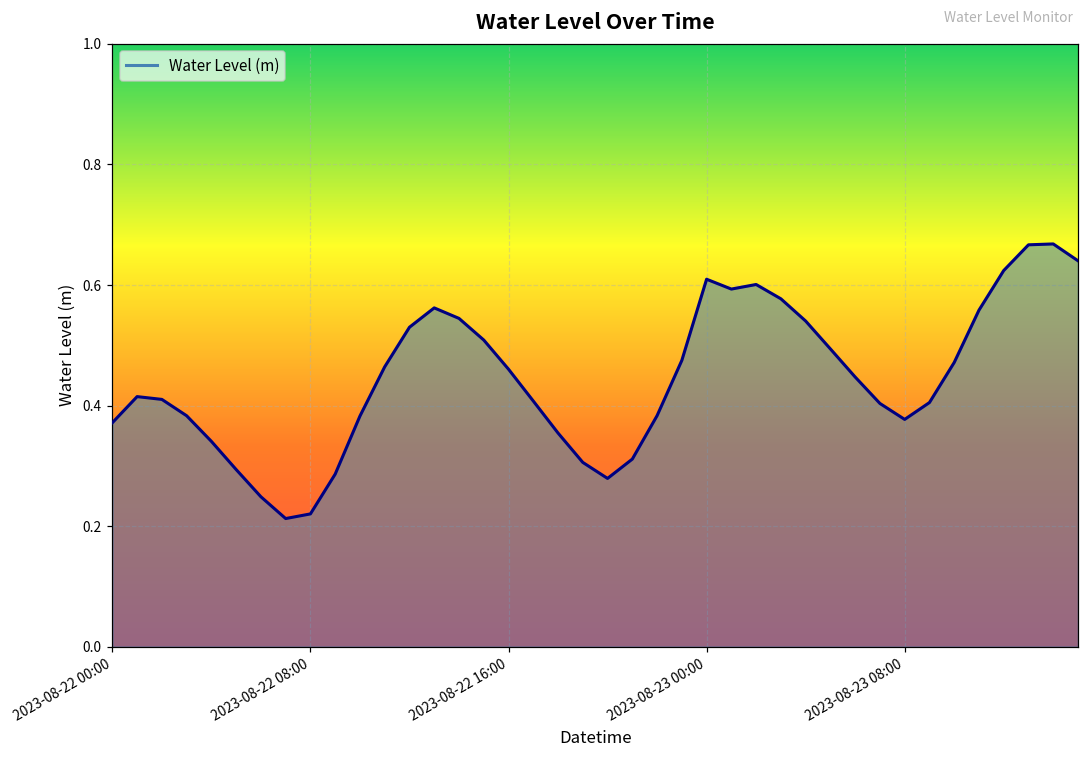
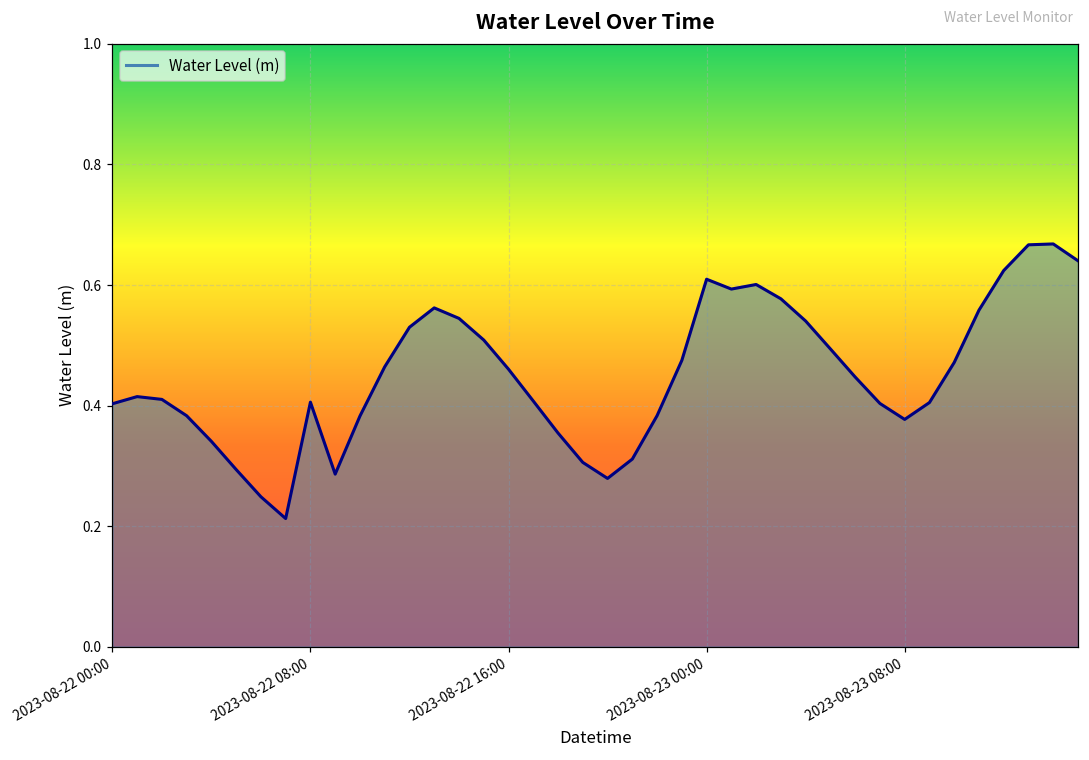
2023-08-22 00:00: 0.37 -> 0.40
2023-08-22 08:00: 0.22 -> 0.41
